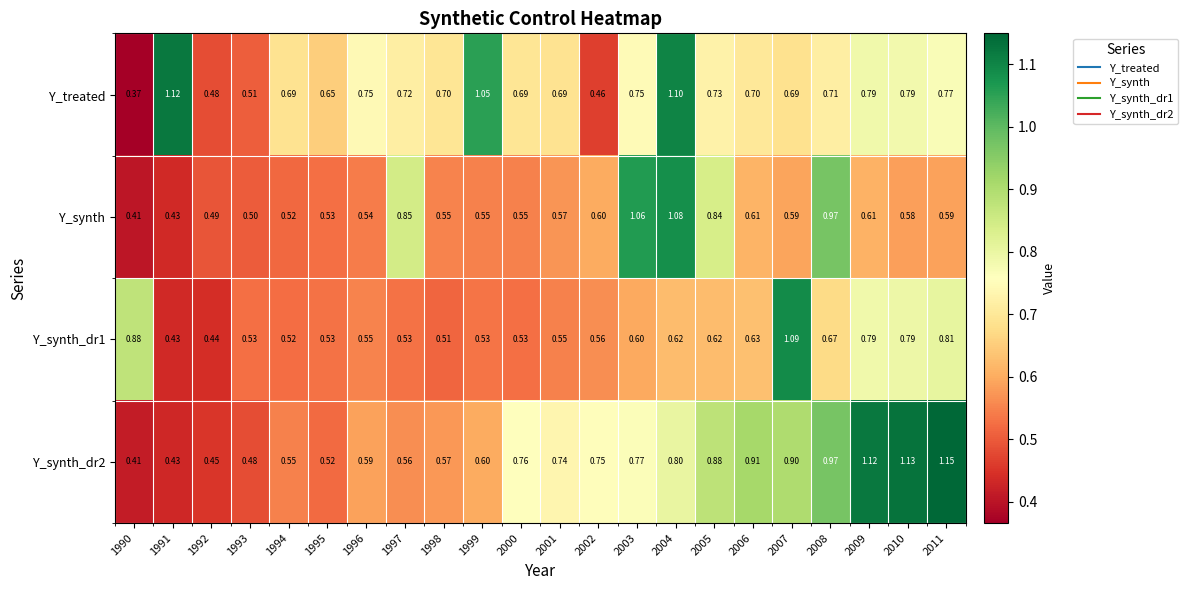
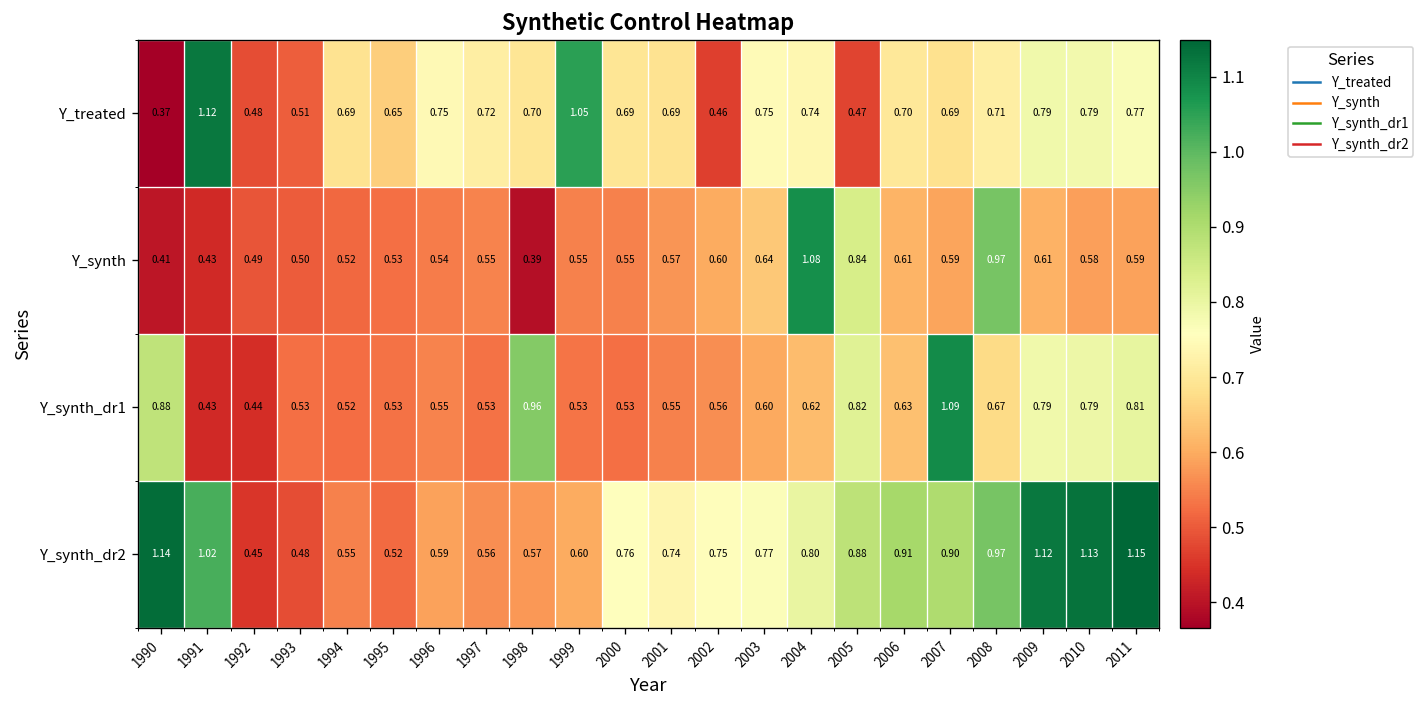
Y_treated, 2004: 1.10 -> 0.74
Y_treated, 2005: 0.73 -> 0.47
Y_synth, 1997: 0.85 -> 0.55
Y_synth, 1998: 0.55 -> 0.39
Y_synth, 2003: 1.06 -> 0.64
Y_synth_dr1, 1998: 0.51 -> 0.96
Y_synth_dr1, 2005: 0.62 -> 0.82
Y_synth_dr2, 1990: 0.41 -> 1.14
Y_synth_dr2, 1991: 0.43 -> 1.02
